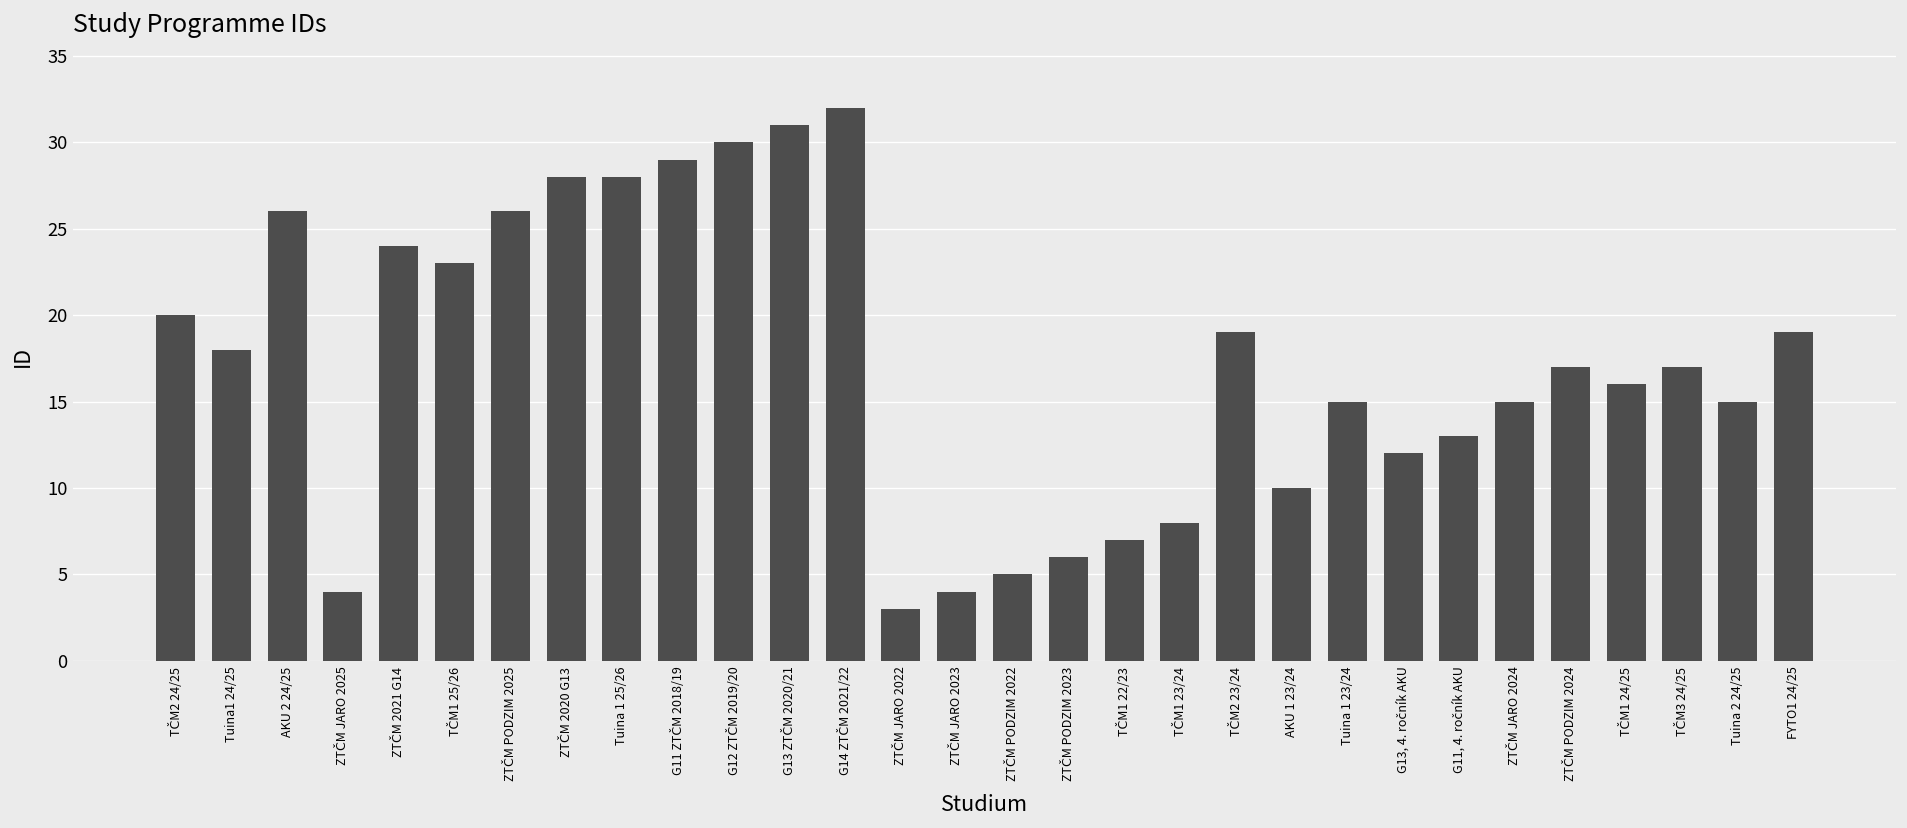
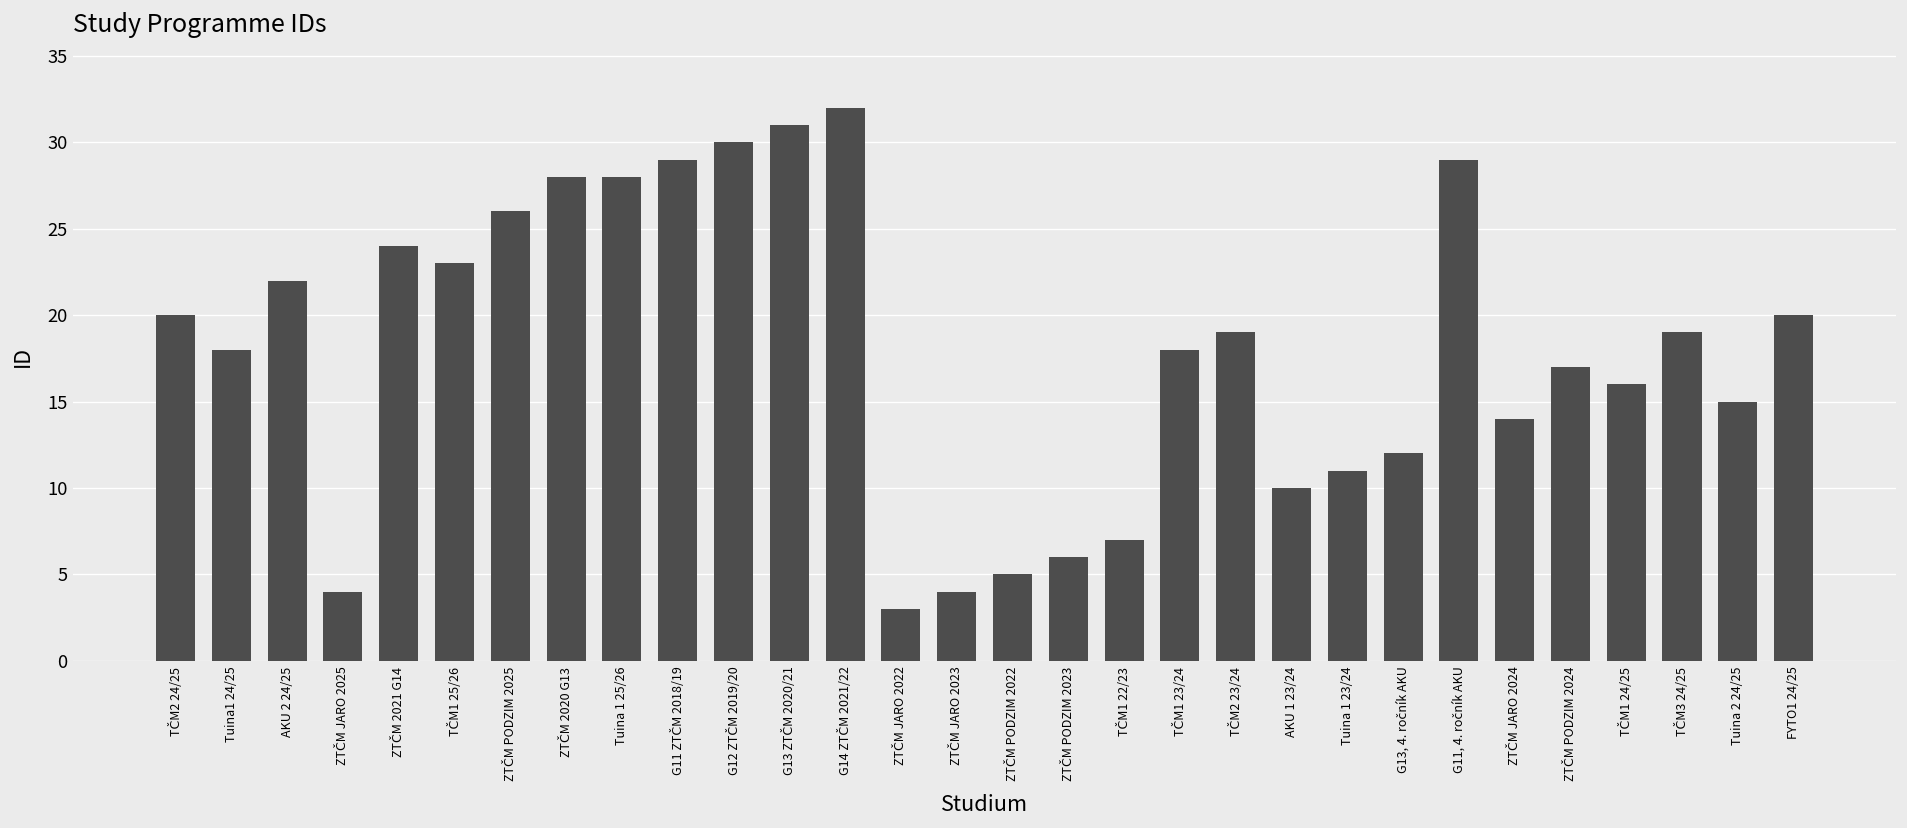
AKU 2 24/25: 26 -> 22
TČM1 23/24: 8 -> 18
Tuina 1 23/24: 15 -> 11
G11, 4. ročník AKU: 13 -> 29
ZTČM JARO 2024: 15 -> 14
TČM3 24/25: 17 -> 19
FYTO1 24/25: 19 -> 20
